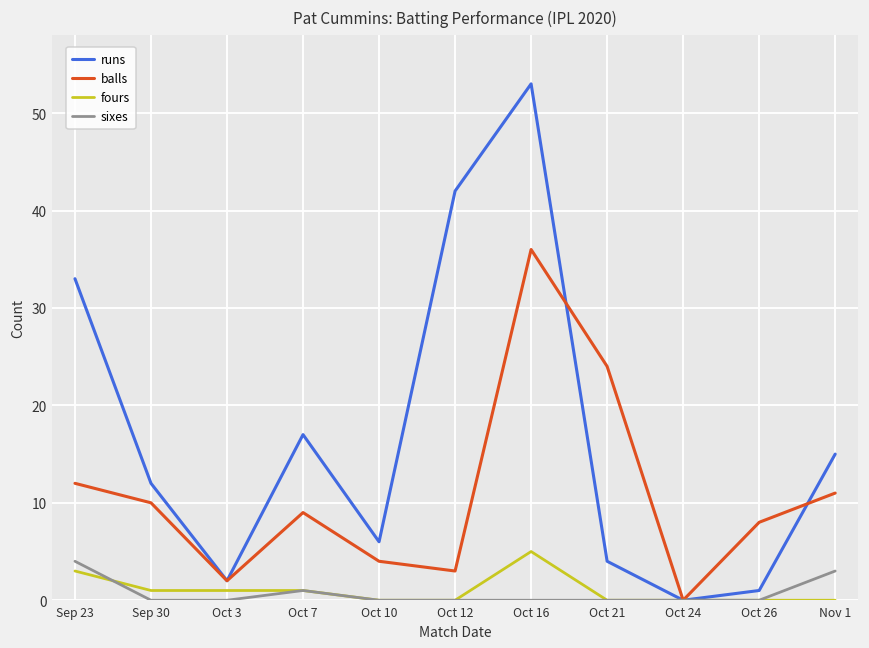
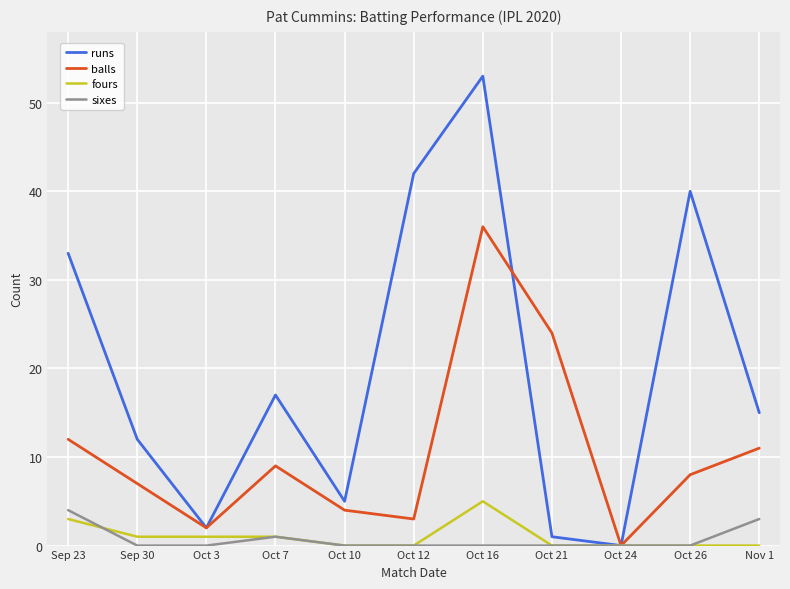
balls, Sep 30: 10 -> 7
runs, Oct 10: 6 -> 5
runs, Oct 21: 4 -> 1
runs, Oct 26: 1 -> 40
